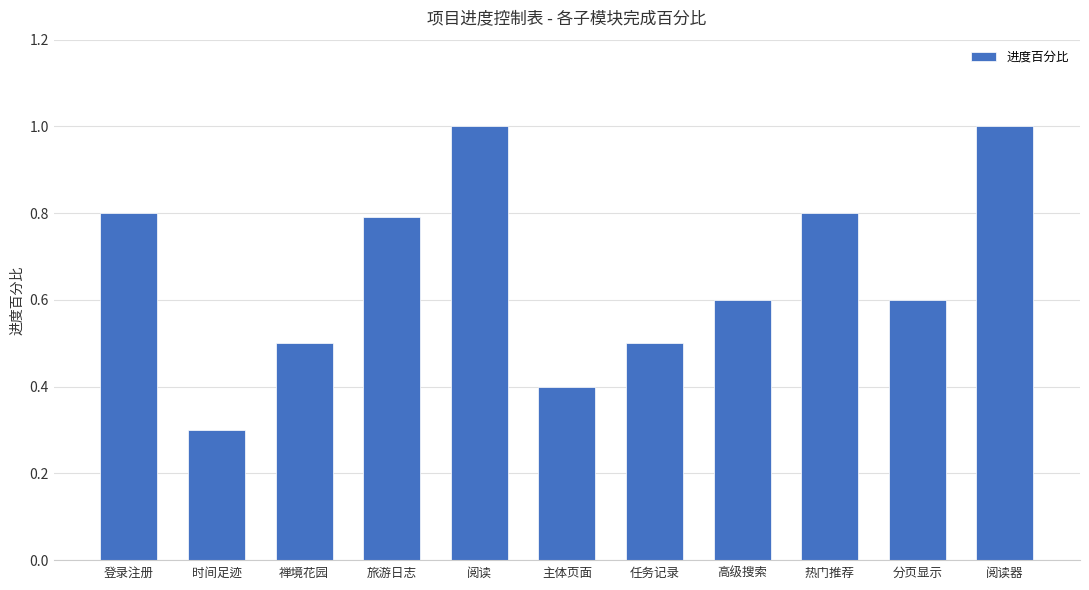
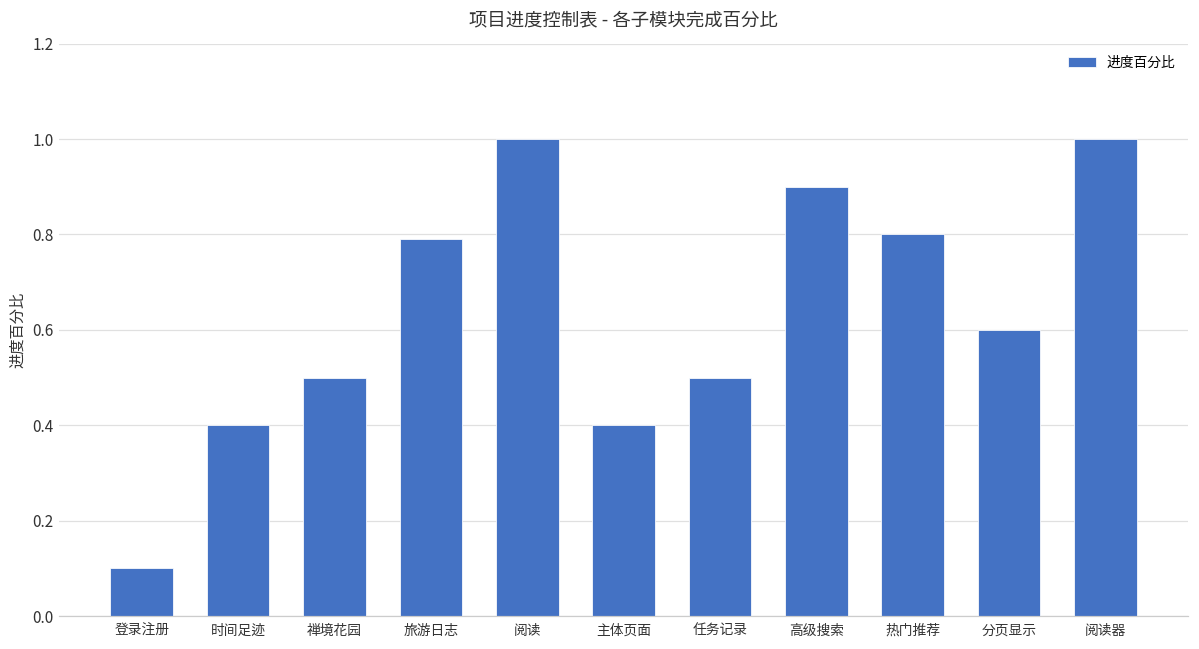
登录注册: 0.8 -> 0.1
时间足迹: 0.3 -> 0.4
高级搜索: 0.6 -> 0.9
